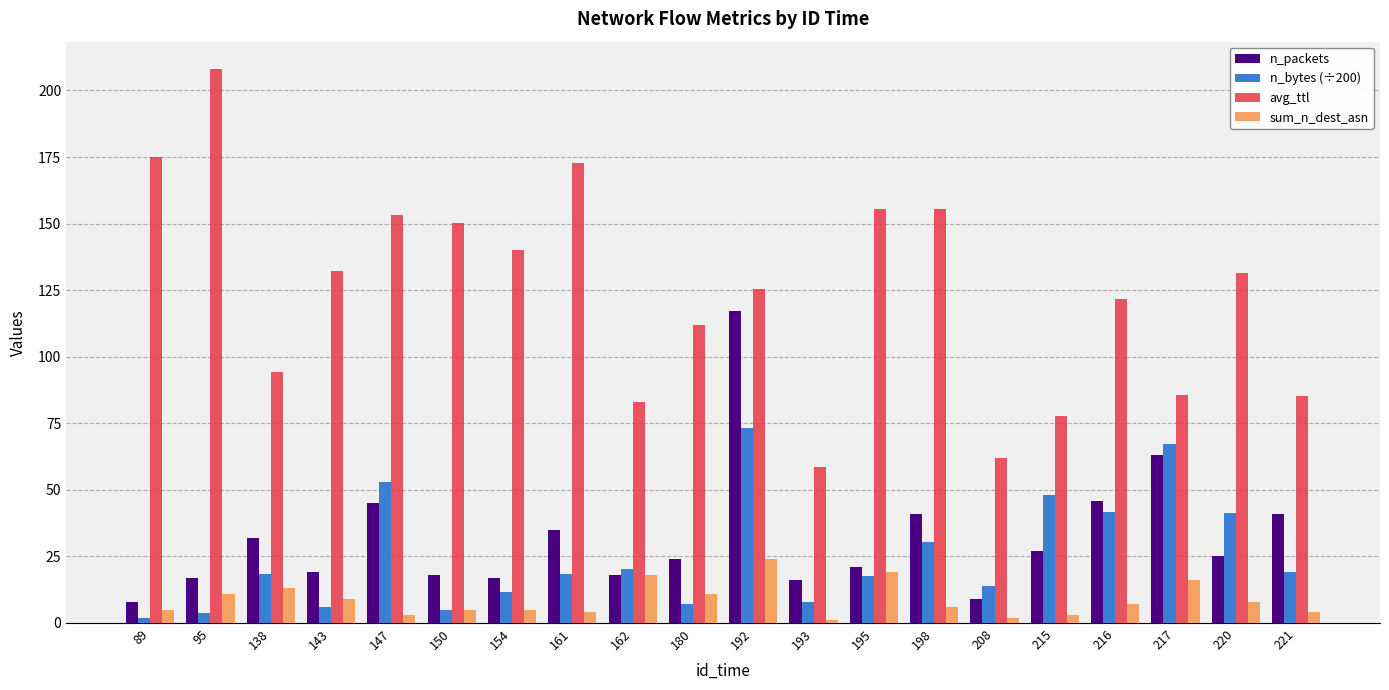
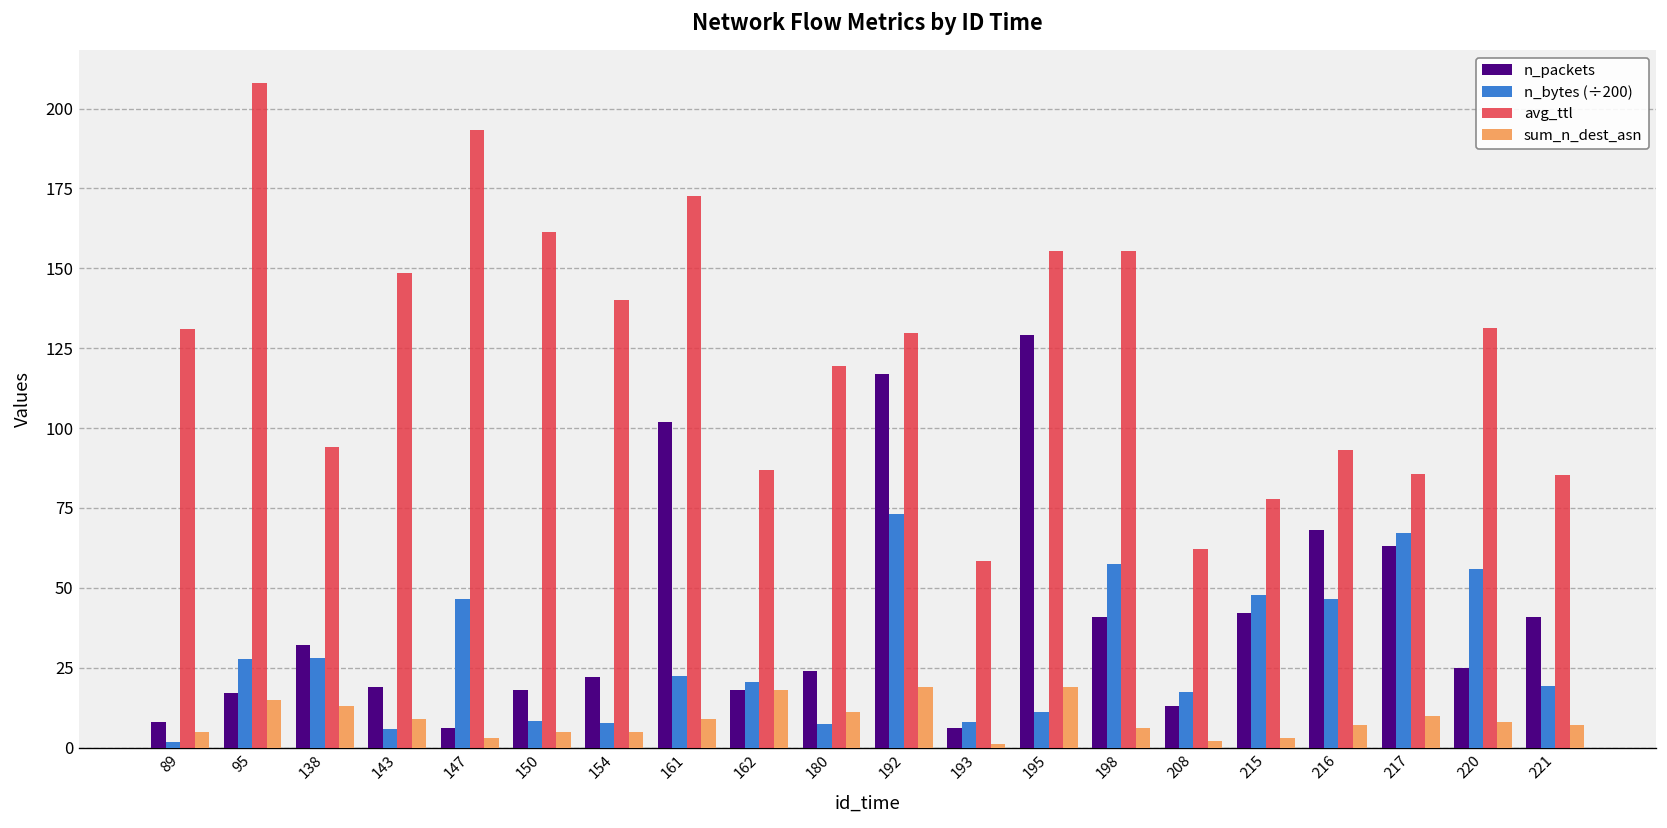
avg_ttl, 89: 175 -> 131
n_bytes (÷200), 95: 4 -> 28
sum_n_dest_asn, 95: 11 -> 15
n_bytes (÷200), 138: 19 -> 28
avg_ttl, 143: 132 -> 149
n_packets, 147: 45 -> 6
n_bytes (÷200), 147: 53 -> 46
avg_ttl, 147: 153 -> 193
n_bytes (÷200), 150: 5 -> 8
avg_ttl, 150: 150 -> 161
n_packets, 154: 17 -> 22
n_bytes (÷200), 154: 12 -> 8
n_packets, 161: 35 -> 102
n_bytes (÷200), 161: 18 -> 22
sum_n_dest_asn, 161: 4 -> 9
avg_ttl, 162: 83 -> 87
avg_ttl, 180: 112 -> 120
avg_ttl, 192: 126 -> 130
sum_n_dest_asn, 192: 24 -> 19
n_packets, 193: 16 -> 6
n_packets, 195: 21 -> 129
n_bytes (÷200), 195: 18 -> 11
n_bytes (÷200), 198: 31 -> 58
n_packets, 208: 9 -> 13
n_bytes (÷200), 208: 14 -> 17
n_packets, 215: 27 -> 42
n_packets, 216: 46 -> 68
n_bytes (÷200), 216: 42 -> 46
avg_ttl, 216: 122 -> 93
sum_n_dest_asn, 217: 16 -> 10
n_bytes (÷200), 220: 41 -> 56
sum_n_dest_asn, 221: 4 -> 7
